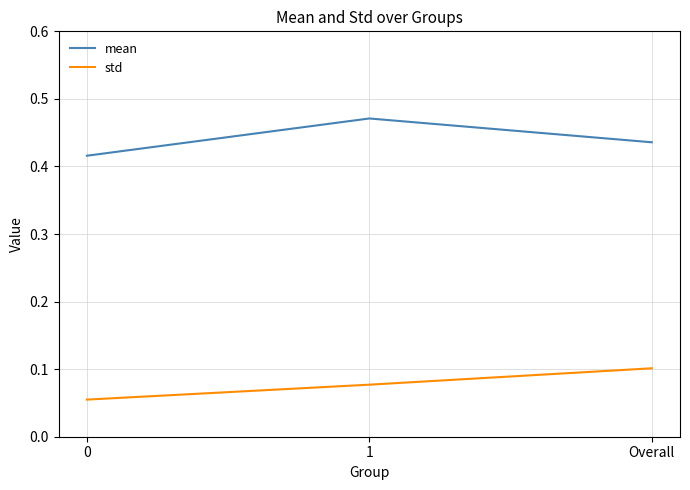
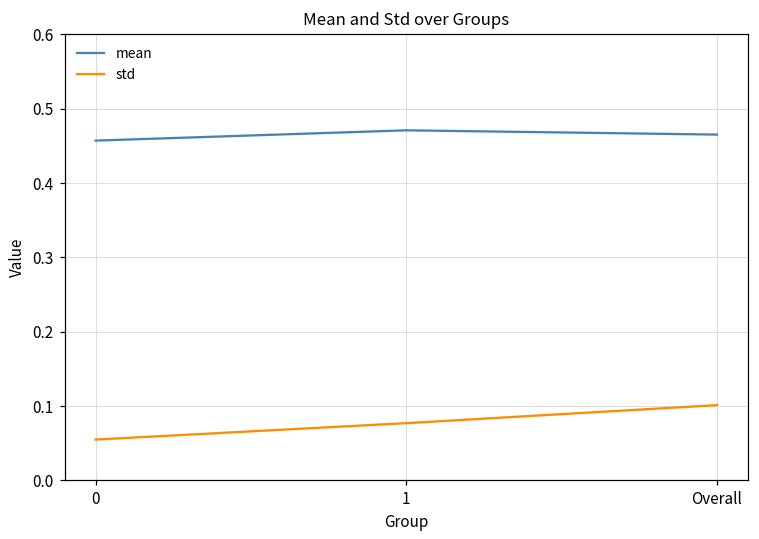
mean, 0: 0.42 -> 0.46
mean, Overall: 0.44 -> 0.47
